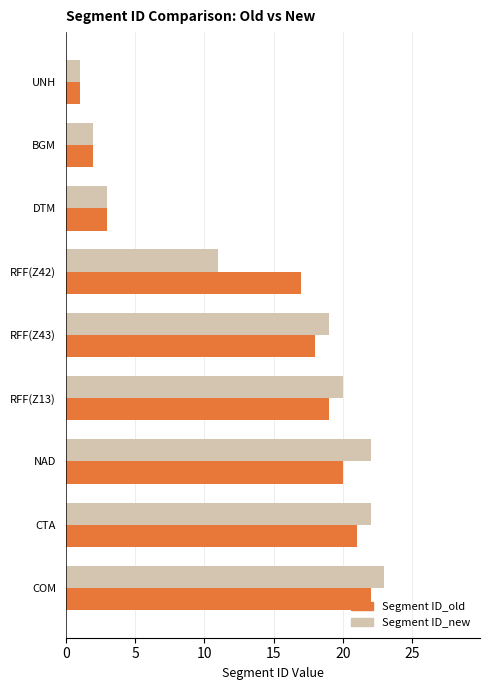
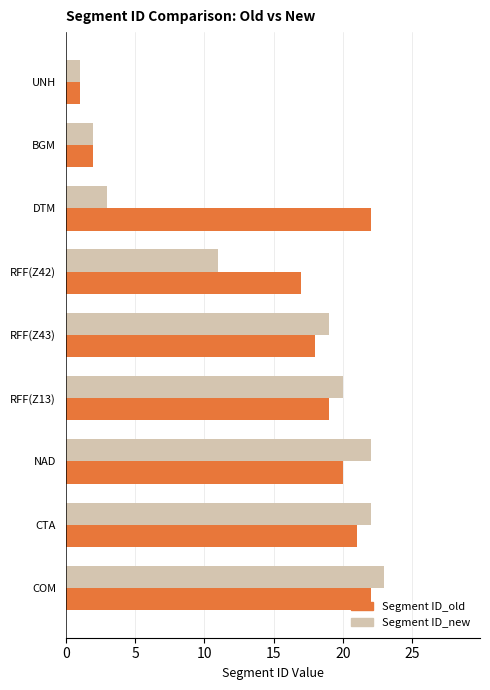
Segment ID_old, DTM: 3 -> 22
